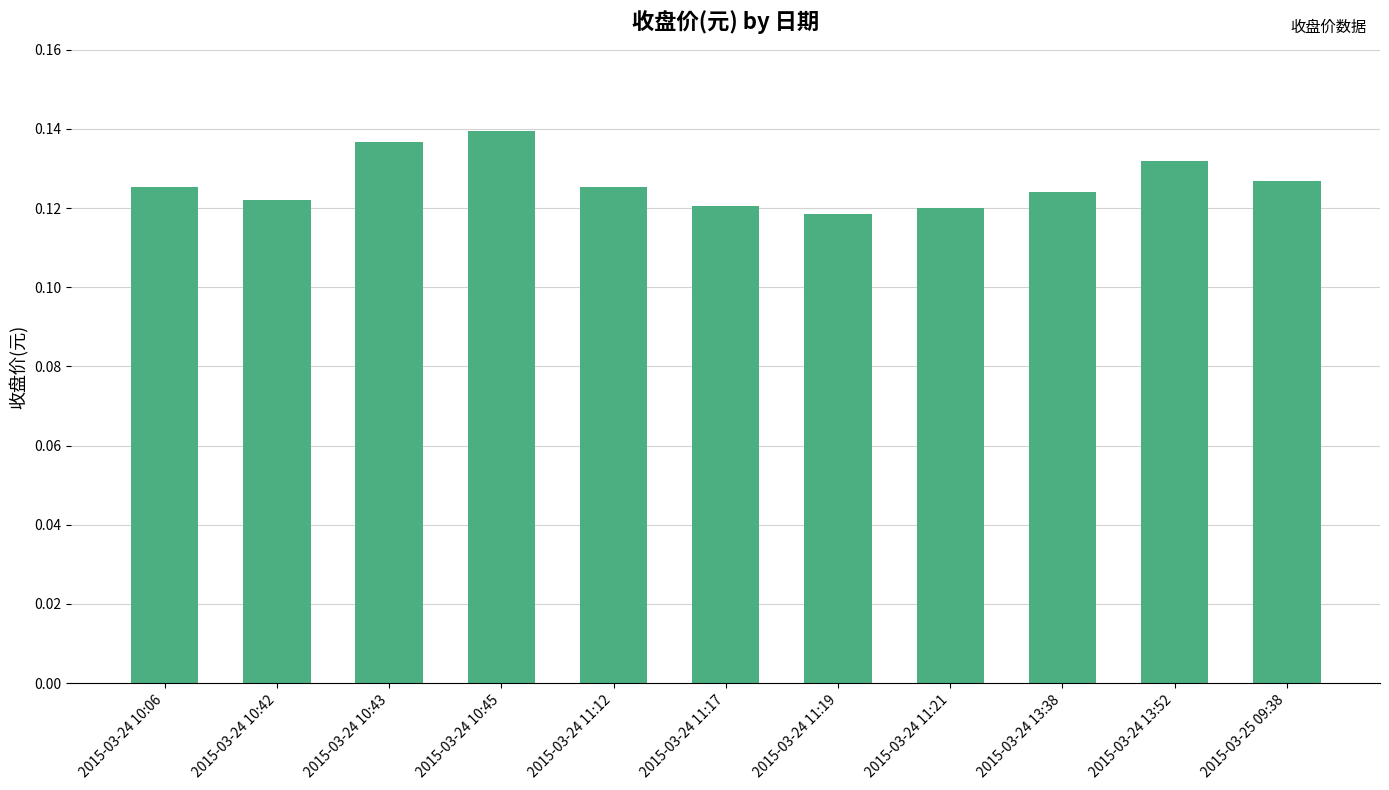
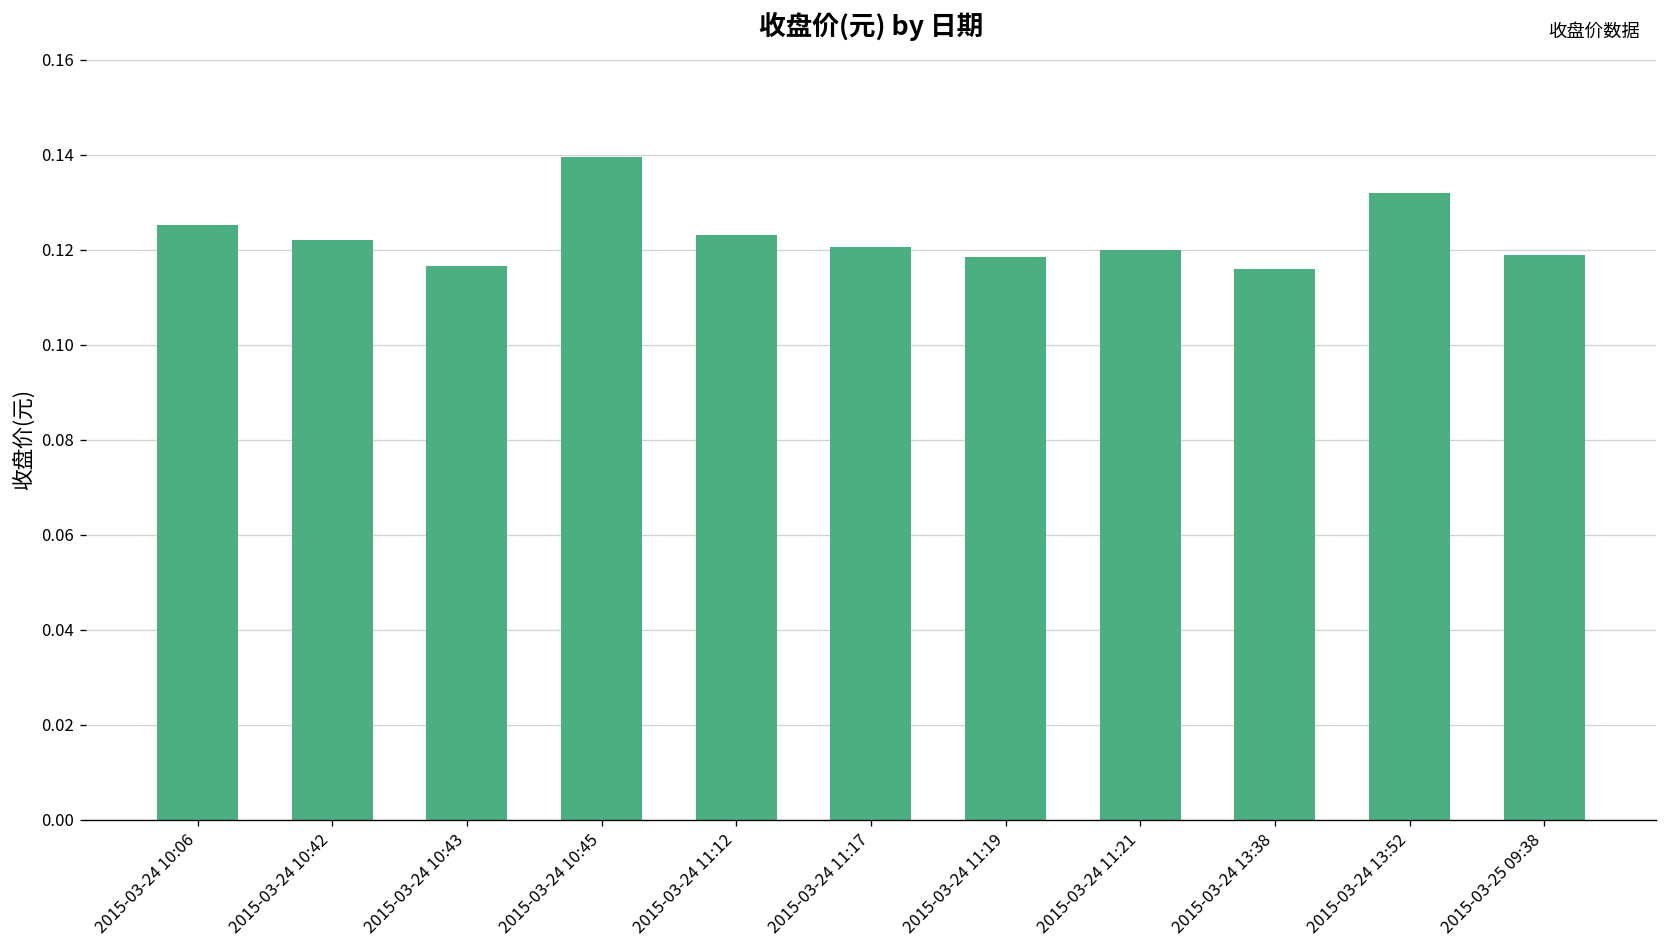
2015-03-24 10:43: 0.137 -> 0.117
2015-03-24 11:12: 0.125 -> 0.123
2015-03-24 13:38: 0.124 -> 0.116
2015-03-25 09:38: 0.127 -> 0.119
